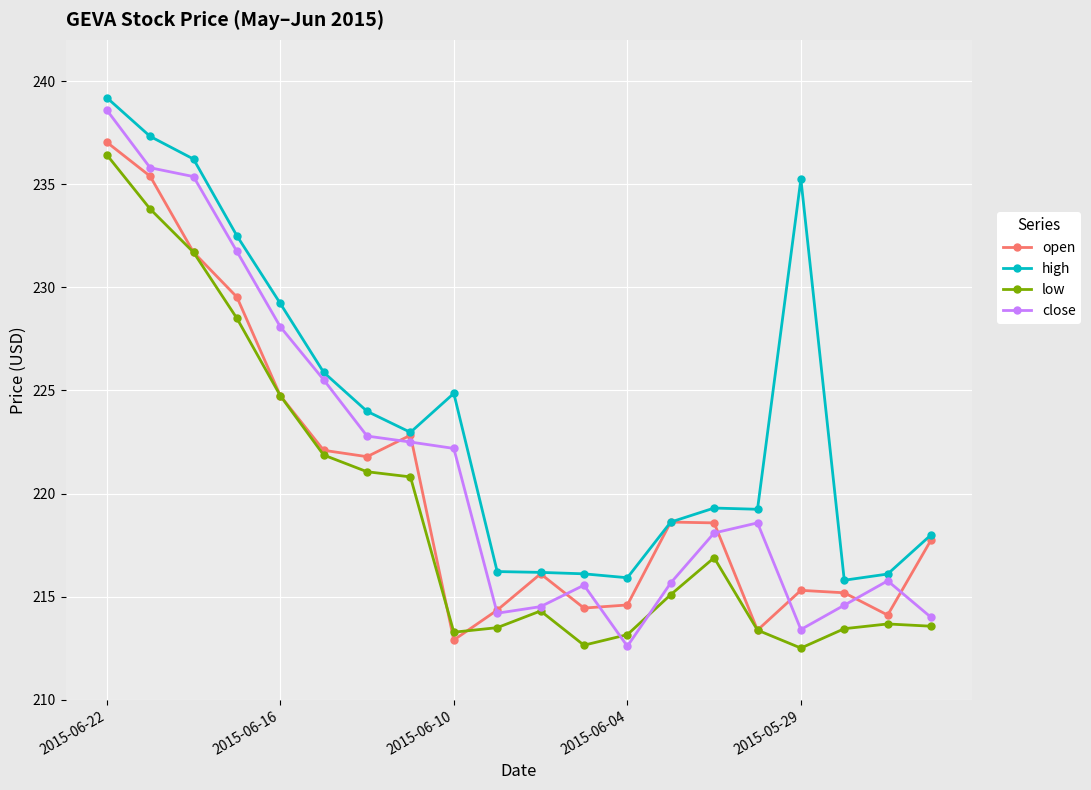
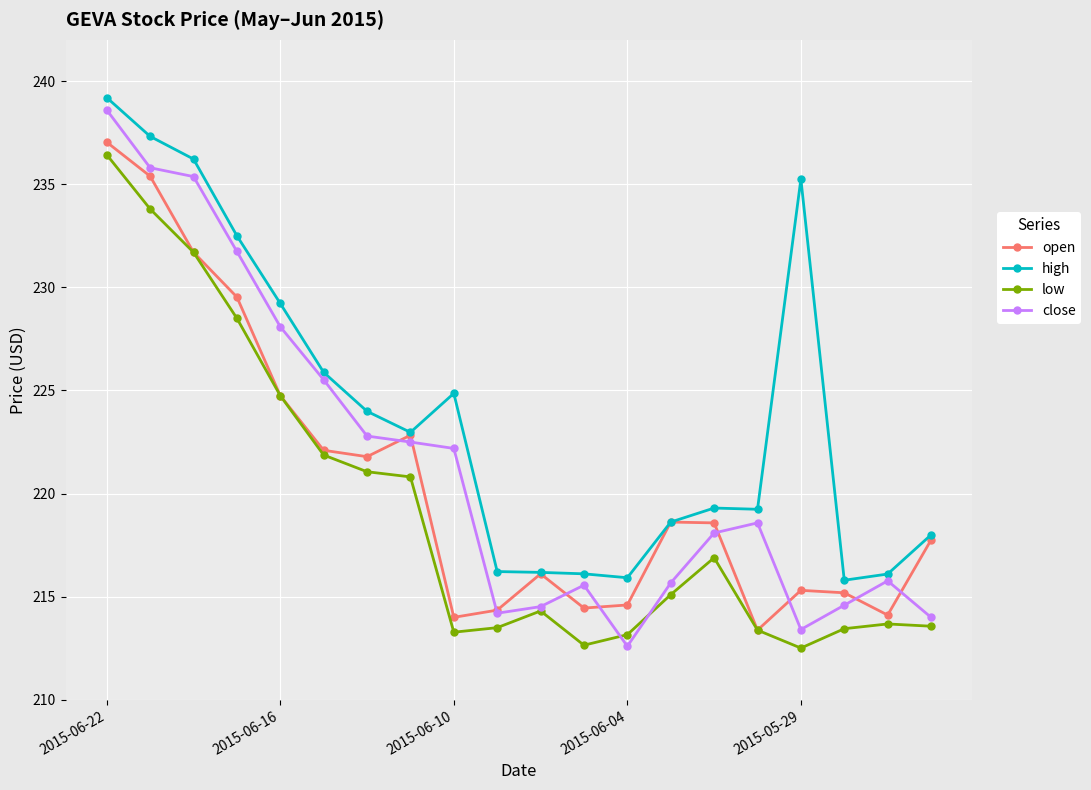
open, 2015-06-10: 212.9 -> 214.0
